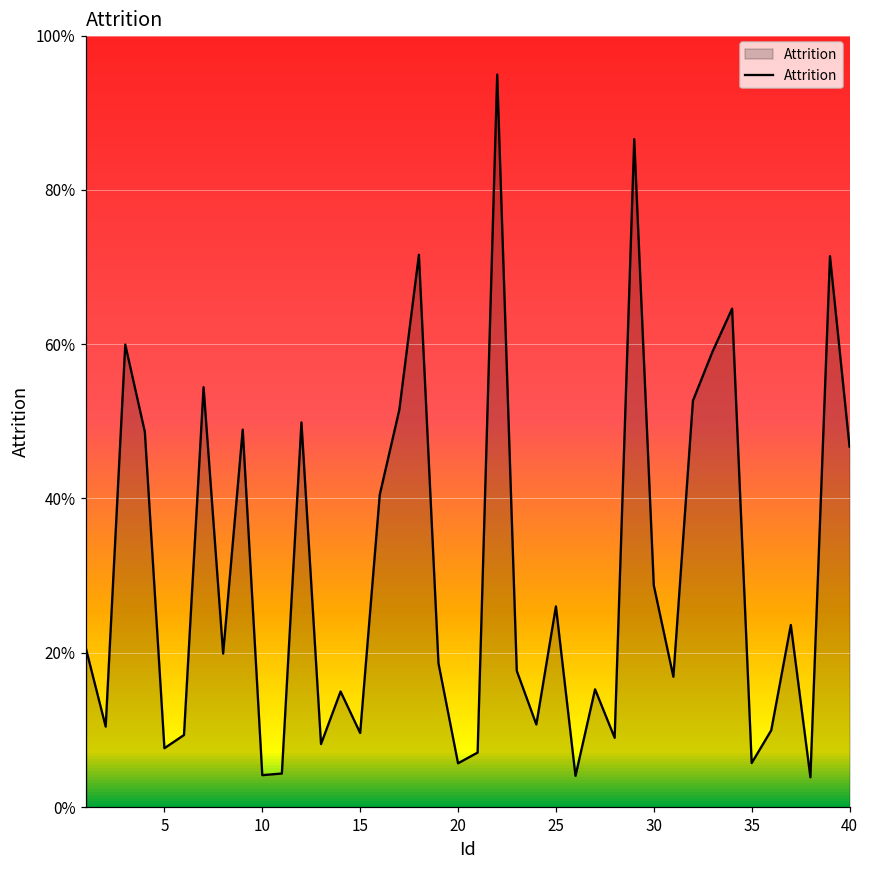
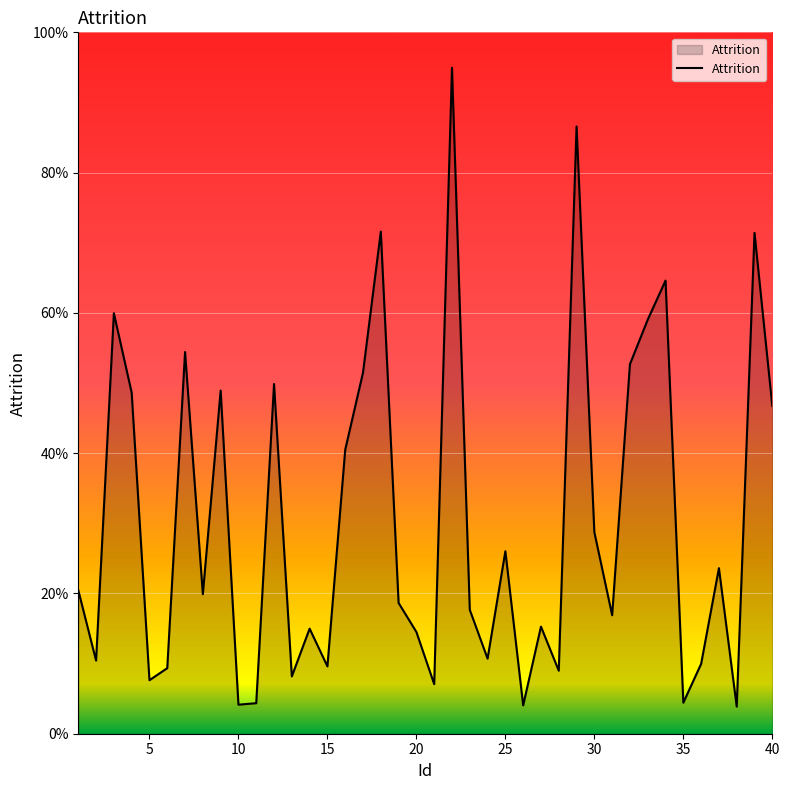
20: 6% -> 15%
35: 6% -> 4%
